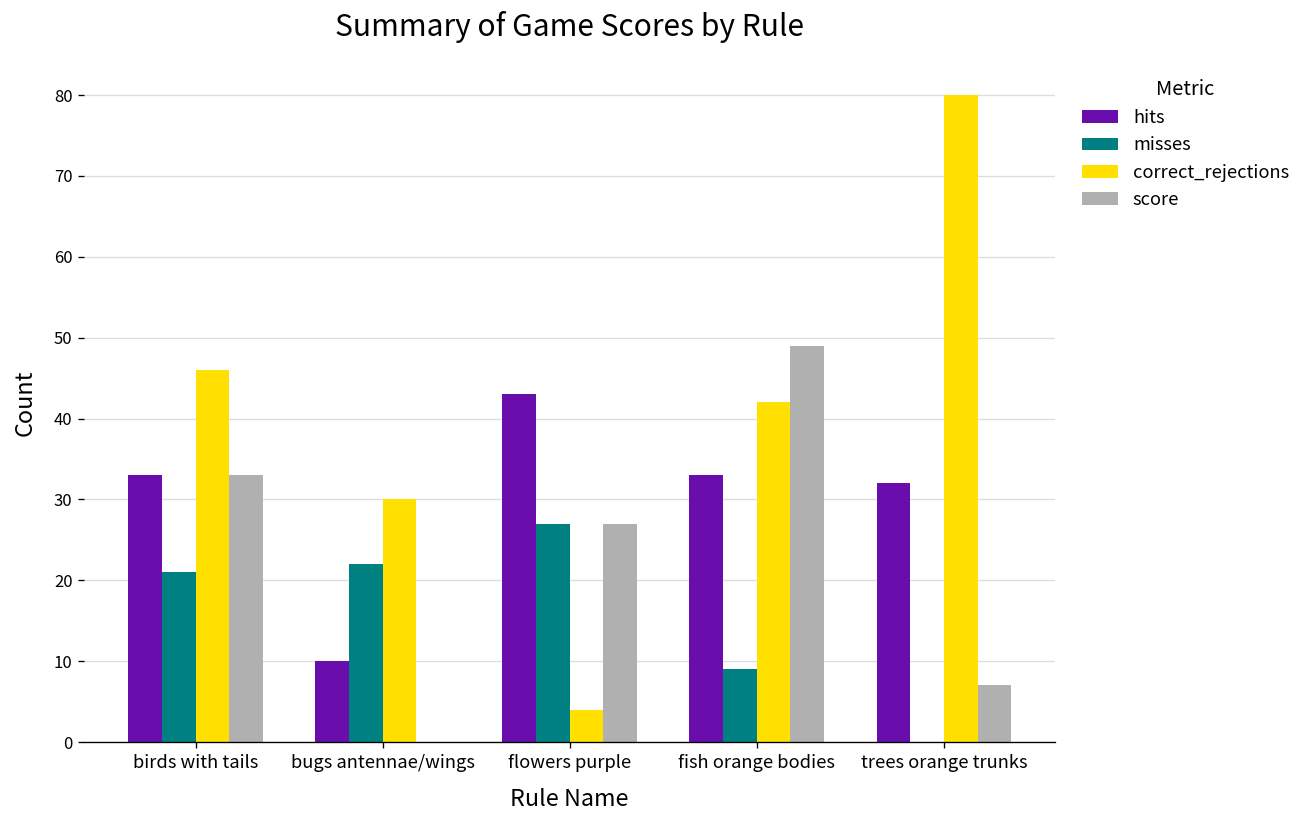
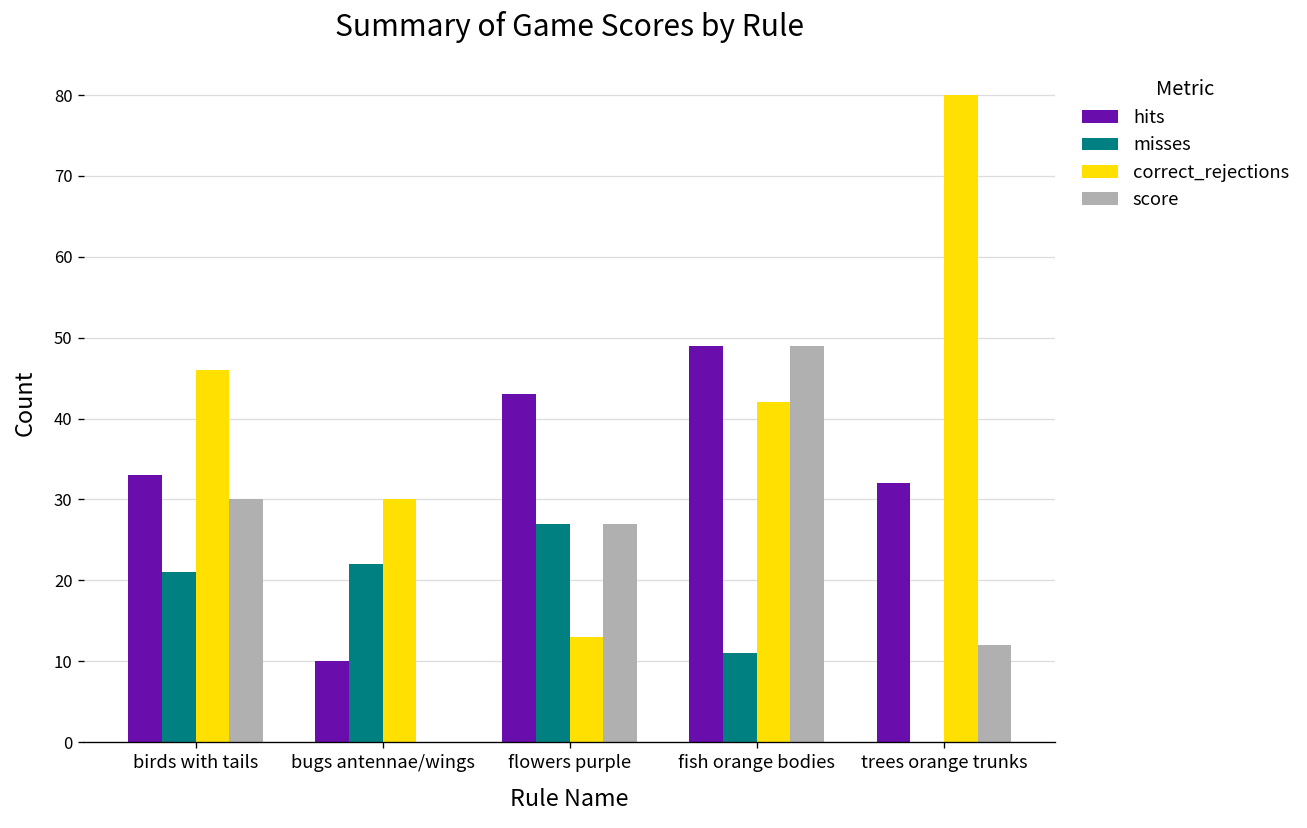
score, birds with tails: 33 -> 30
correct_rejections, flowers purple: 4 -> 13
hits, fish orange bodies: 33 -> 49
misses, fish orange bodies: 9 -> 11
score, trees orange trunks: 7 -> 12
